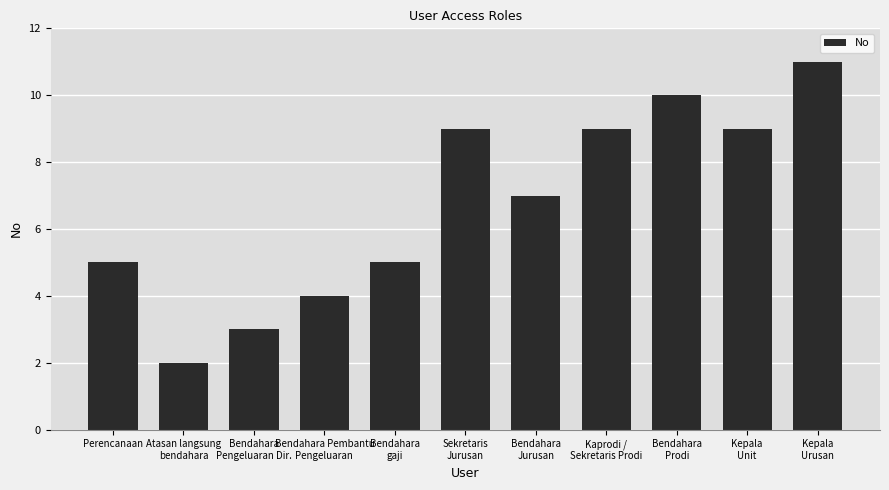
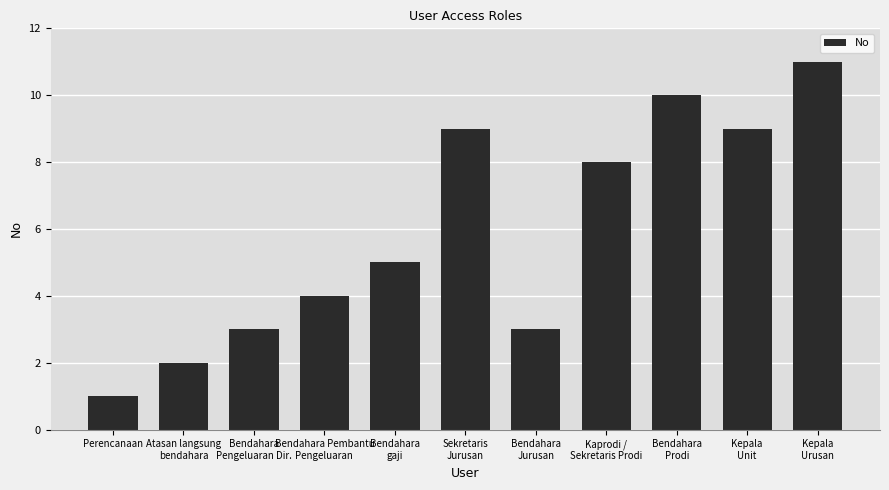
Perencanaan: 5 -> 1
Bendahara Jurusan: 7 -> 3
Kaprodi / Sekretaris Prodi: 9 -> 8
